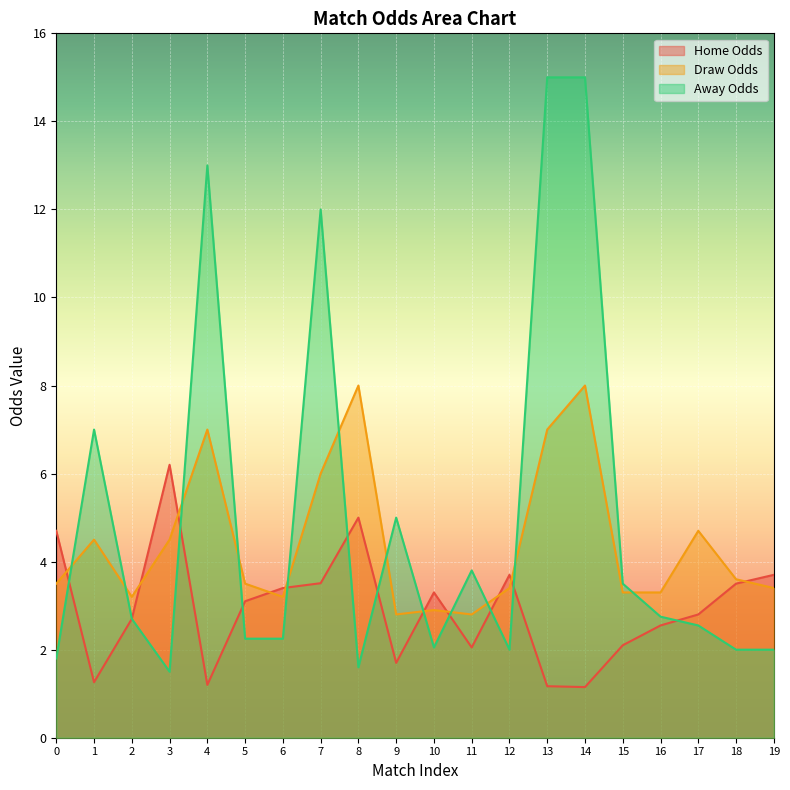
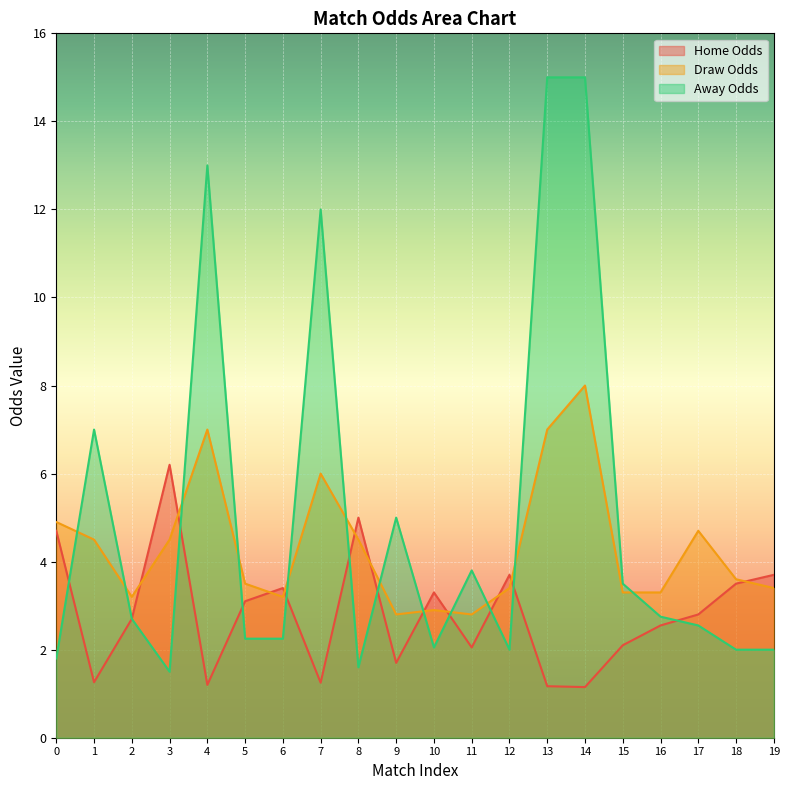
Draw Odds, 0: 3.5 -> 4.9
Home Odds, 7: 3.5 -> 1.3
Draw Odds, 8: 8.0 -> 4.5
